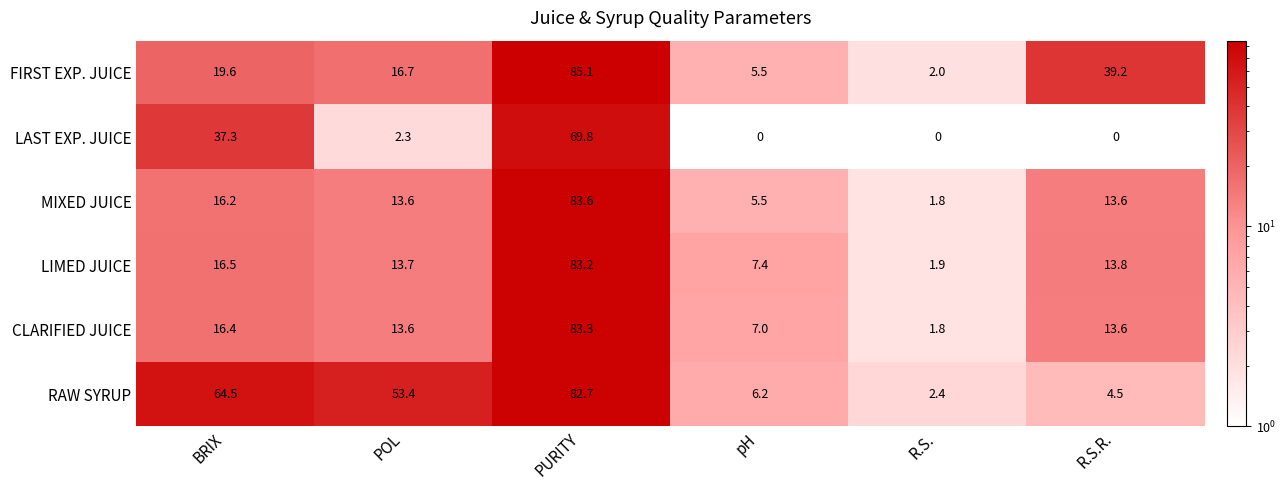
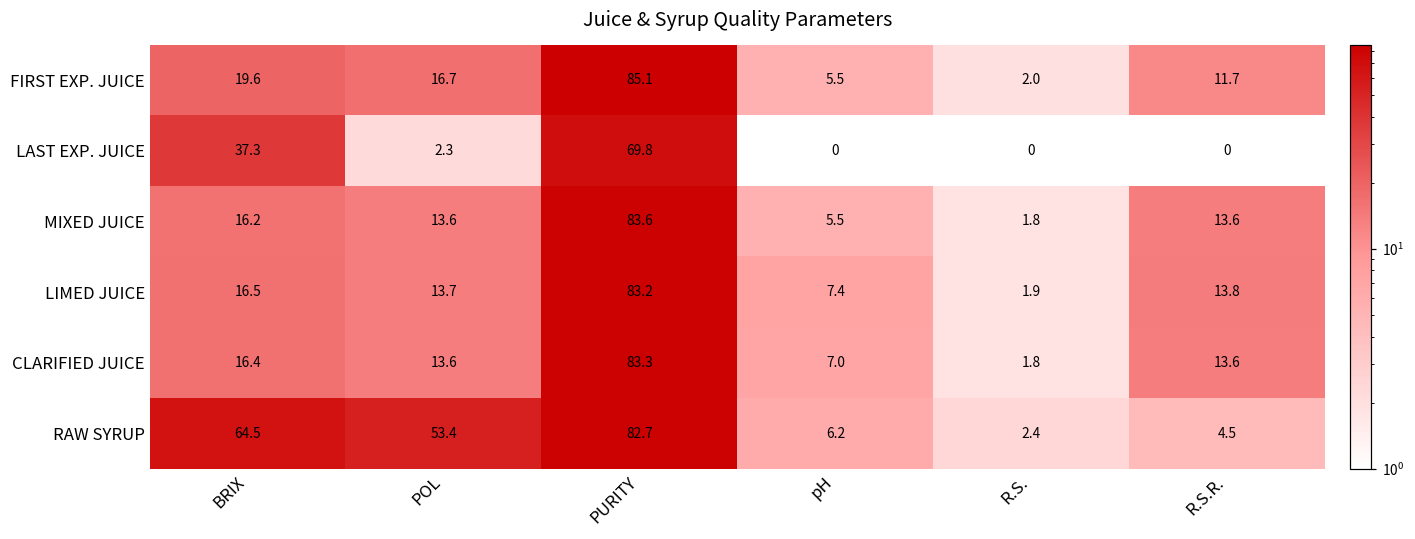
FIRST EXP. JUICE, R.S.R.: 39.2 -> 11.7
